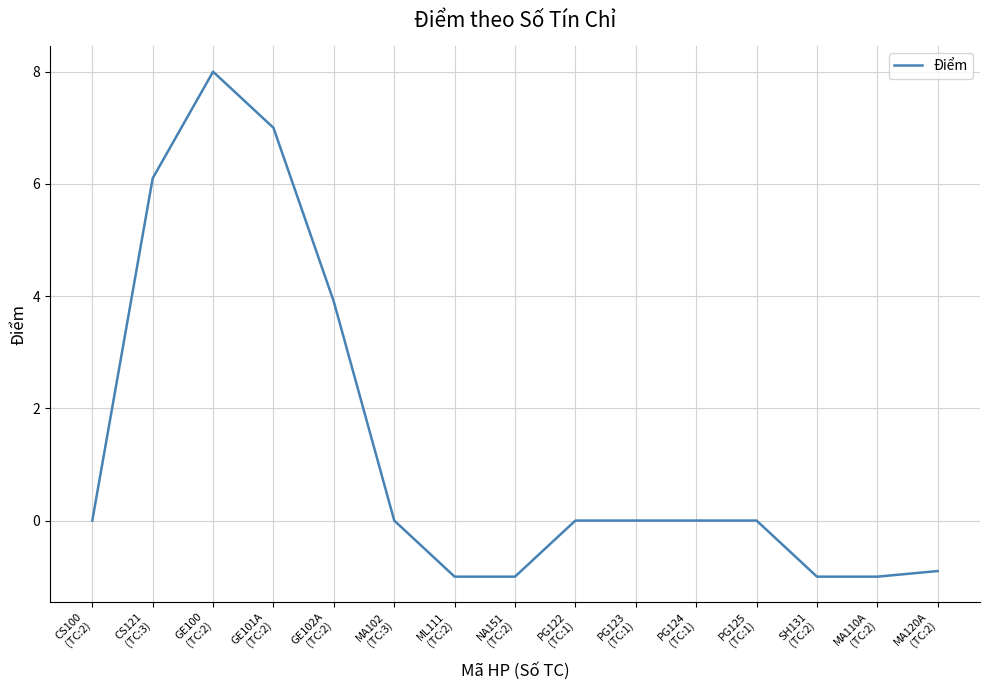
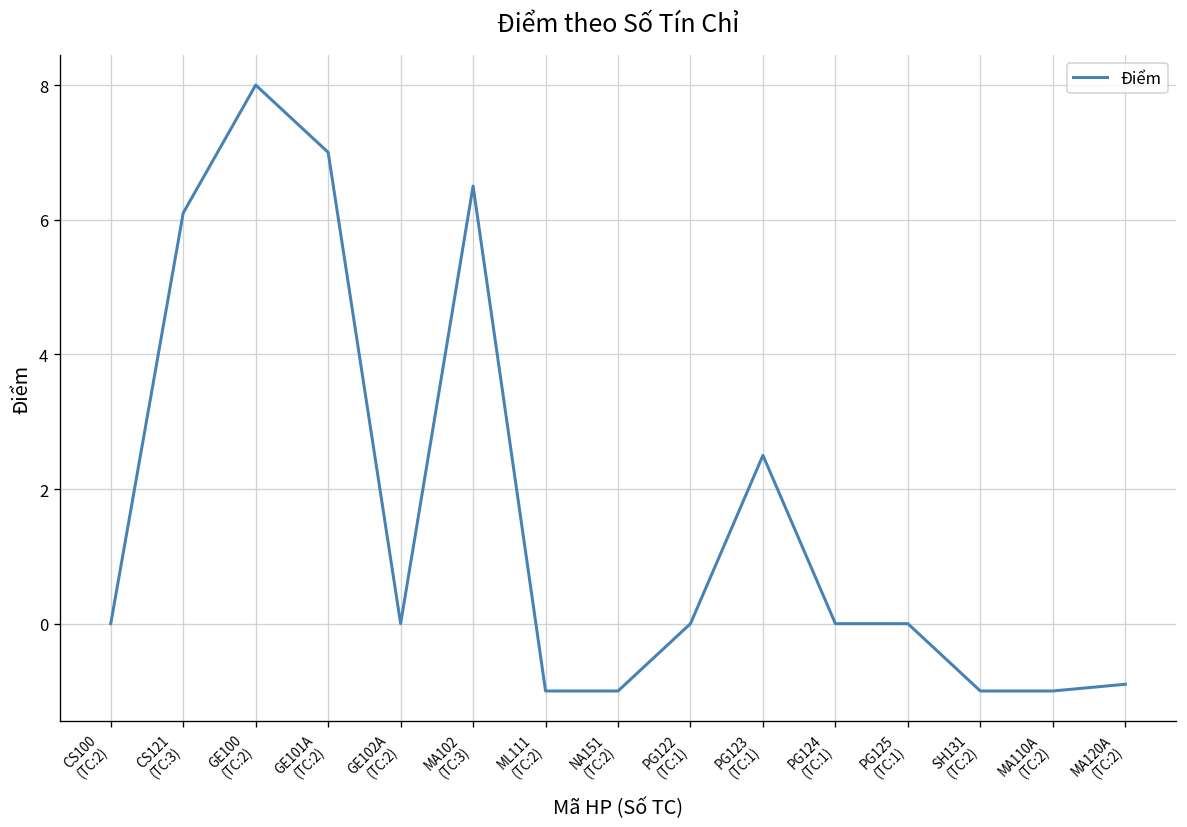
GE102A (TC:2): 3.9 -> 0.0
MA102 (TC:3): 0.0 -> 6.5
PG123 (TC:1): 0.0 -> 2.5
